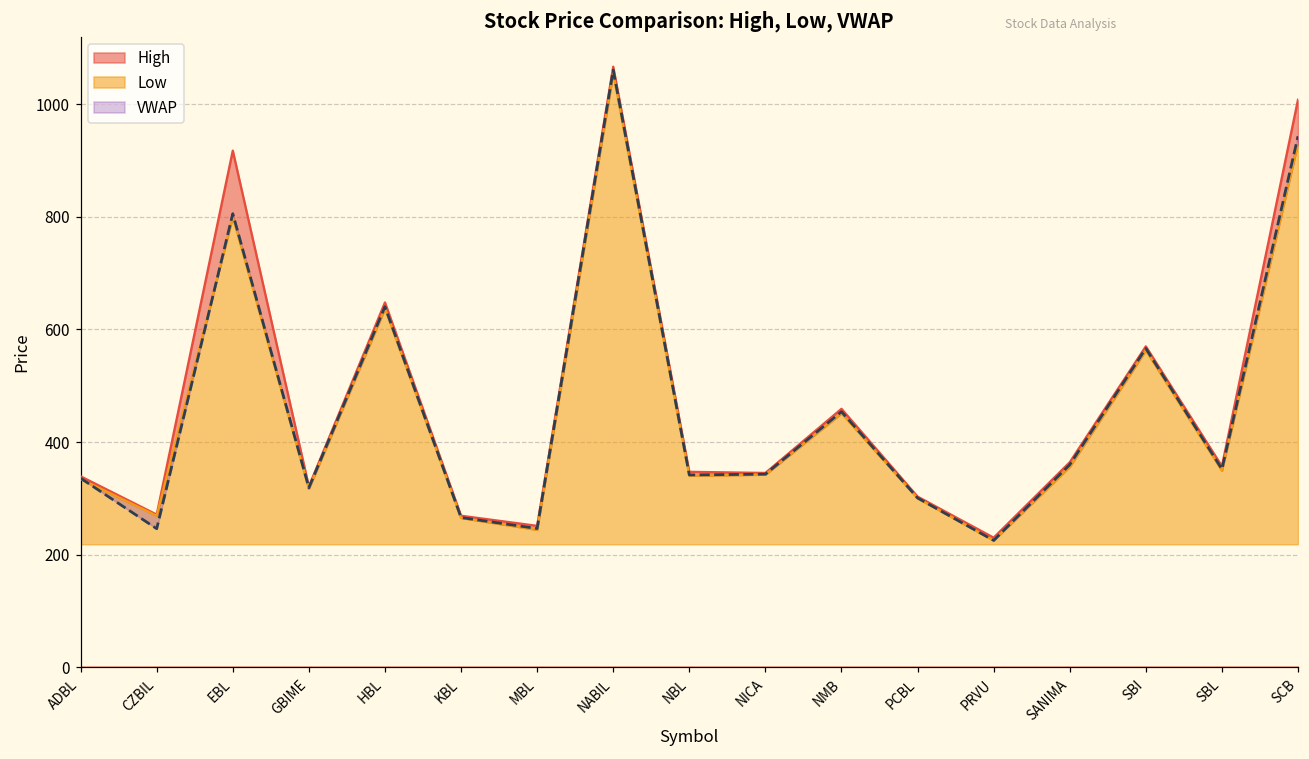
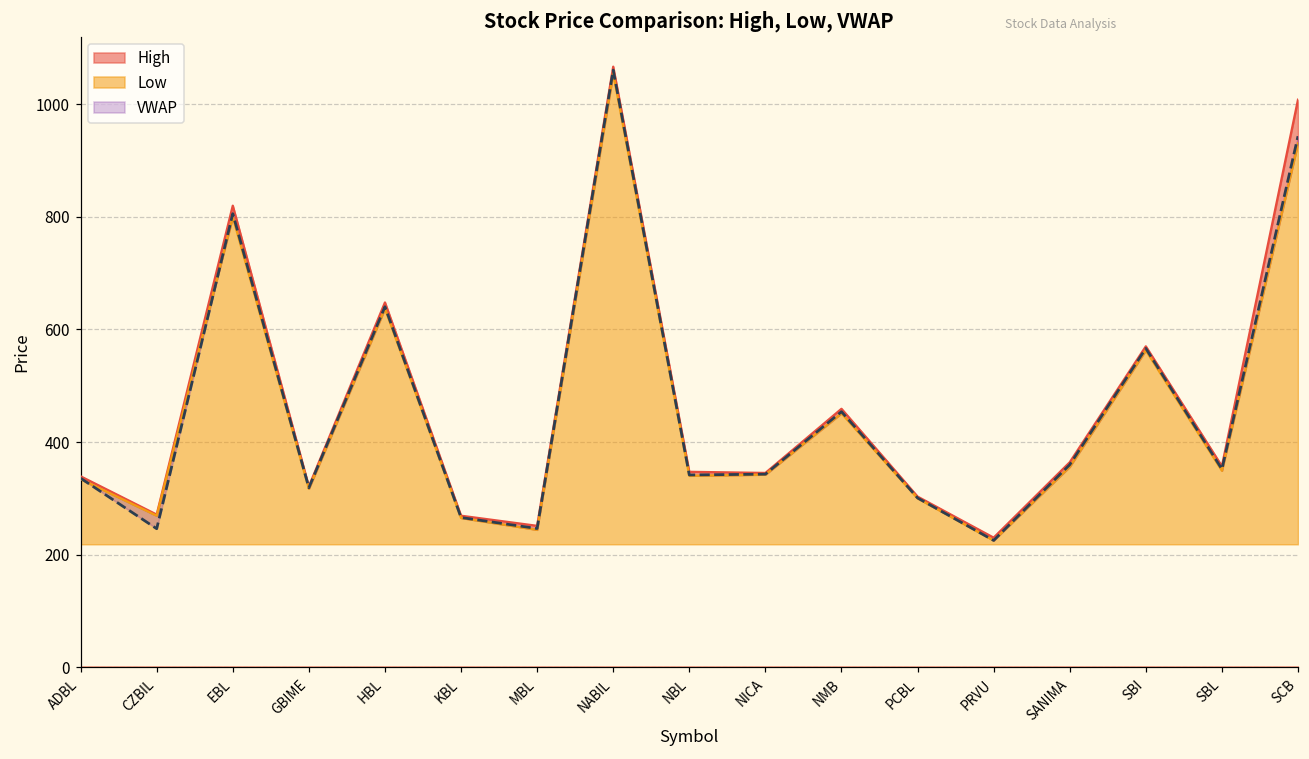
High, EBL: 920 -> 820
